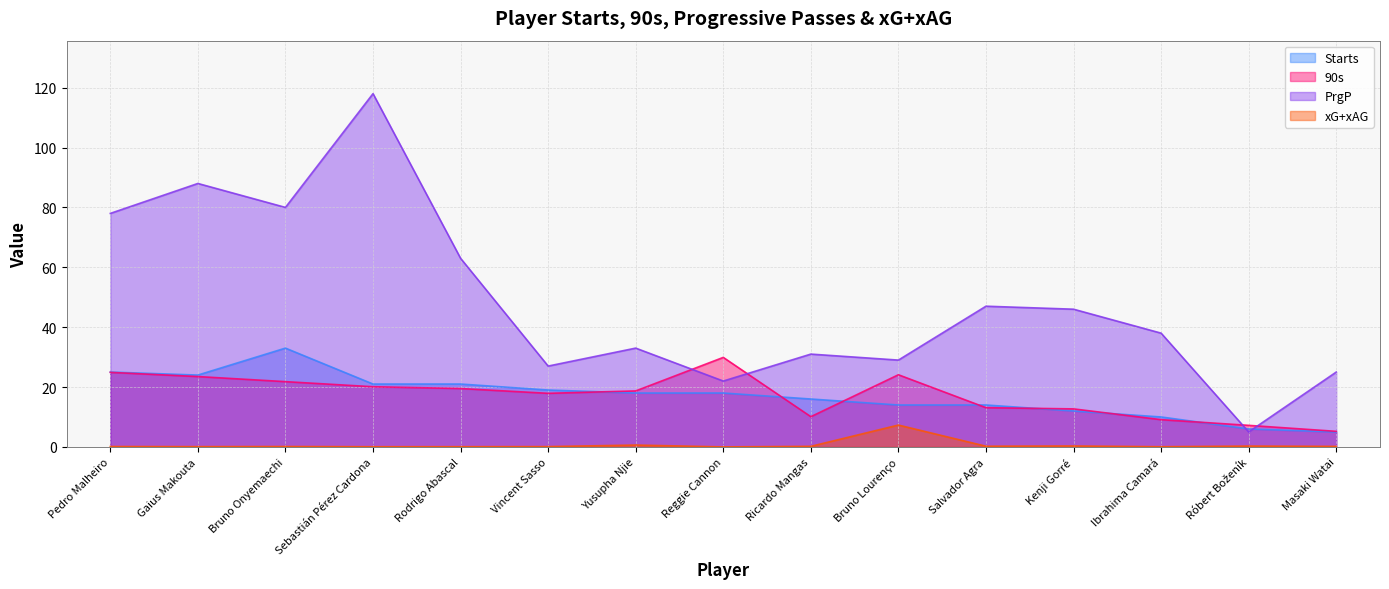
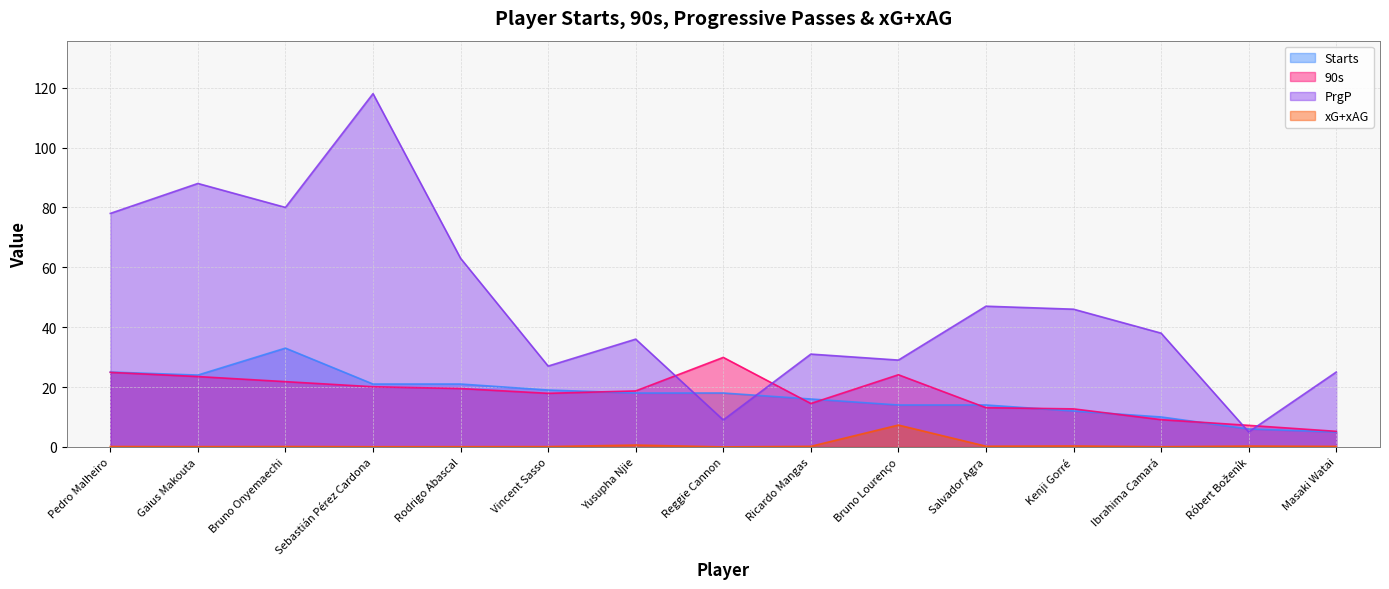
PrgP, Yusupha Njie: 33 -> 36
PrgP, Reggie Cannon: 22 -> 9
90s, Ricardo Mangas: 10 -> 15
